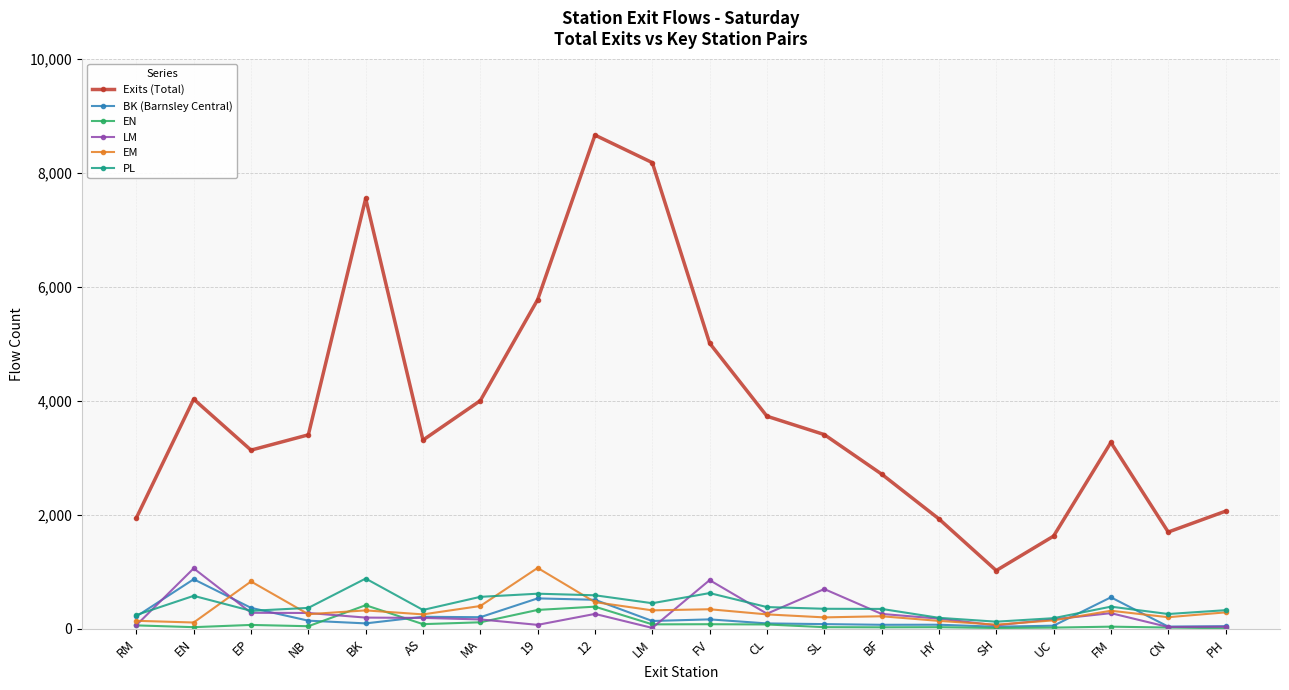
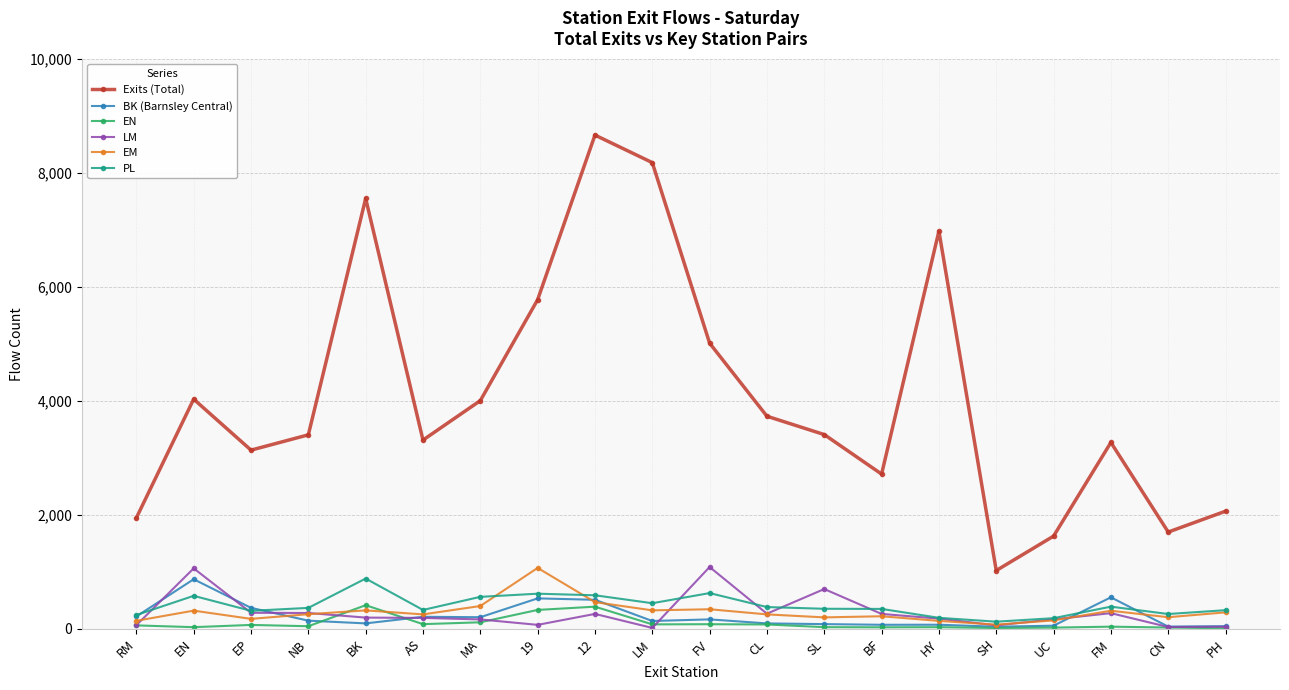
EM, EN: 100 -> 300
EM, EP: 800 -> 200
LM, FV: 900 -> 1,100
Exits (Total), HY: 1,900 -> 7,000
